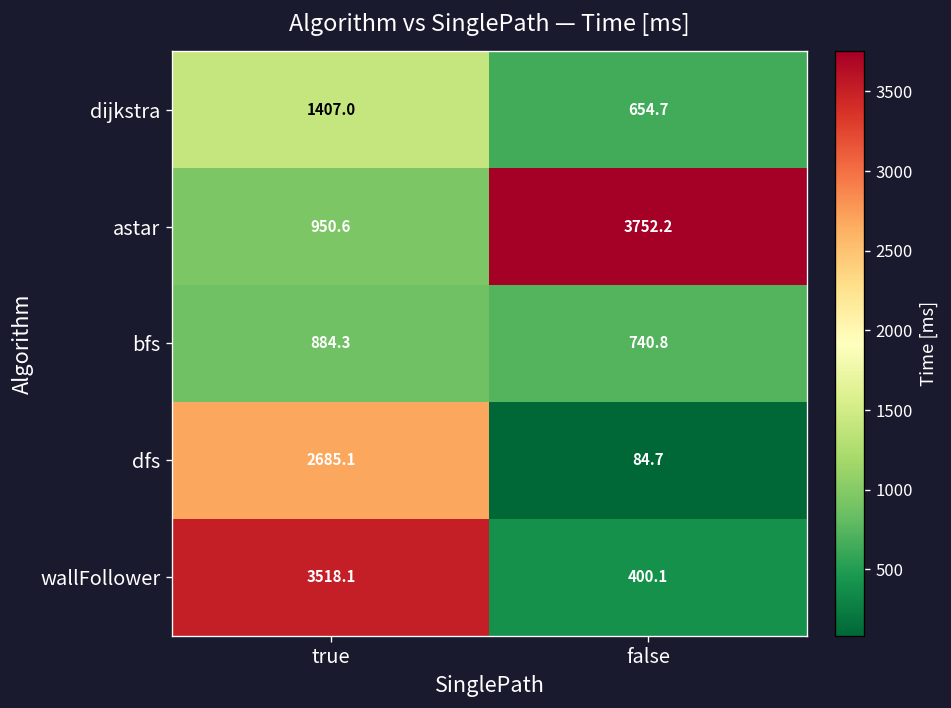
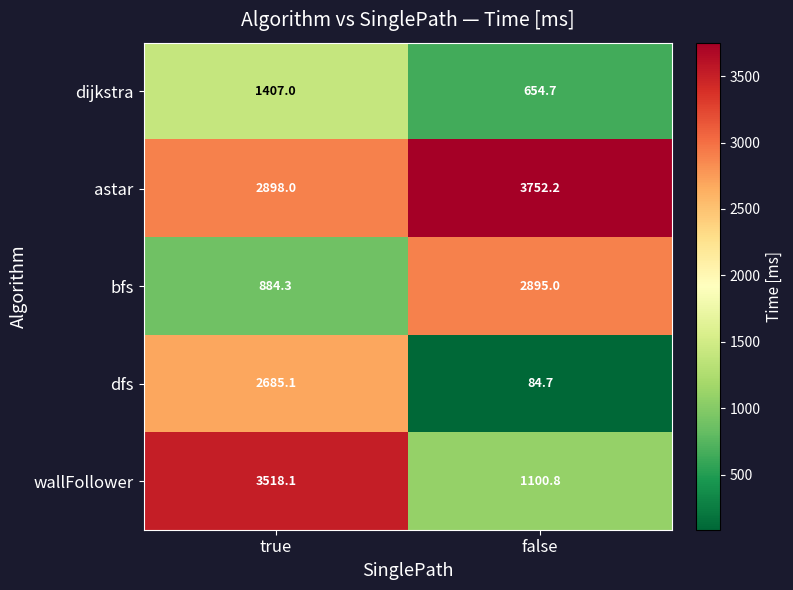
astar, true: 950.6 -> 2898.0
bfs, false: 740.8 -> 2895.0
wallFollower, false: 400.1 -> 1100.8
